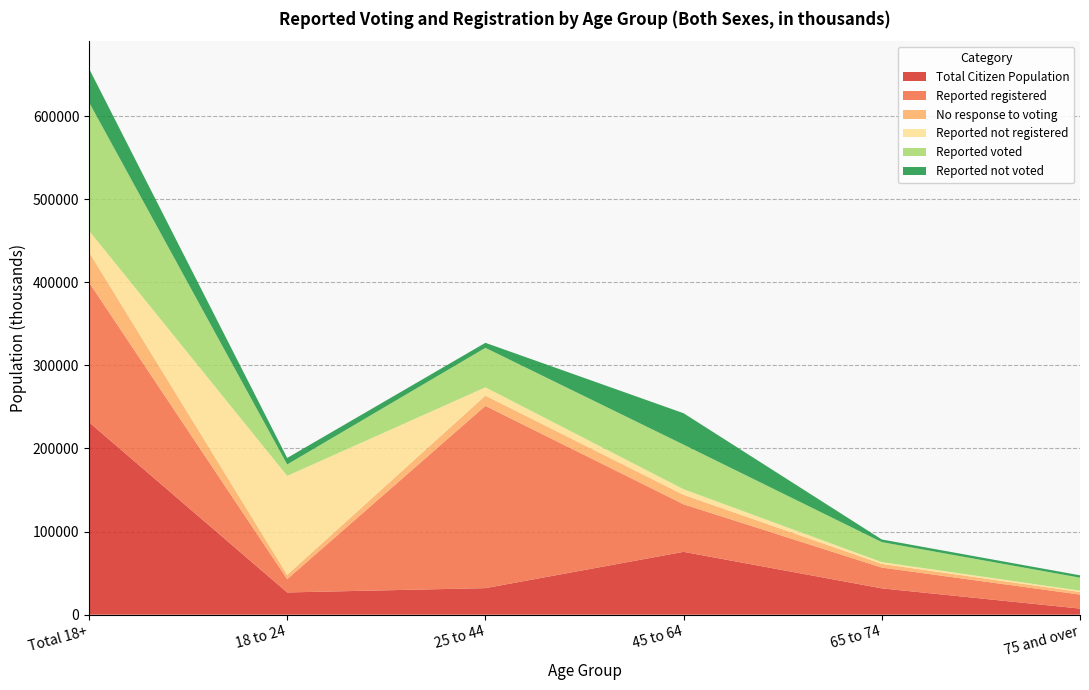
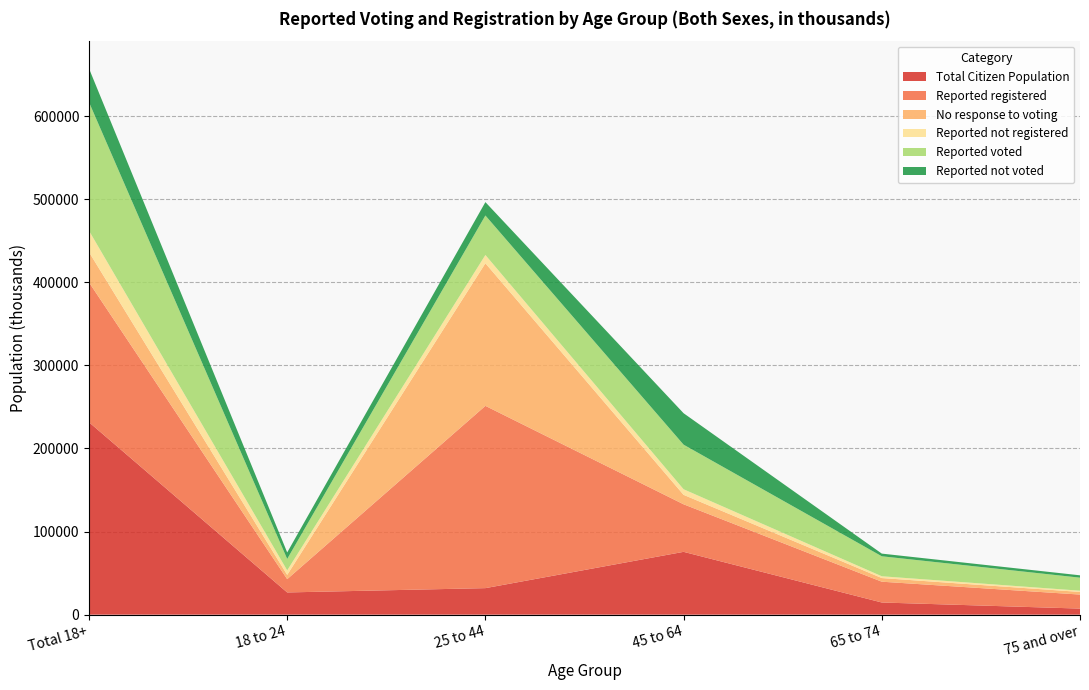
Reported not registered, 18 to 24: 120000 -> 10000
No response to voting, 25 to 44: 10000 -> 170000
Reported not voted, 25 to 44: 10000 -> 20000
Total Citizen Population, 65 to 74: 30000 -> 10000
